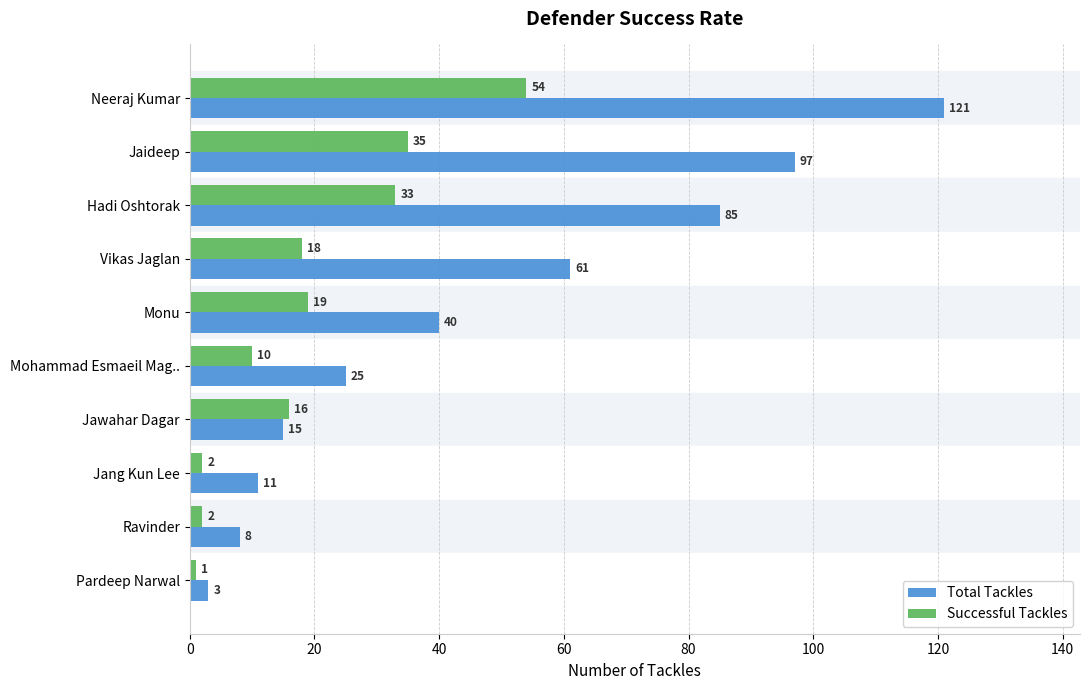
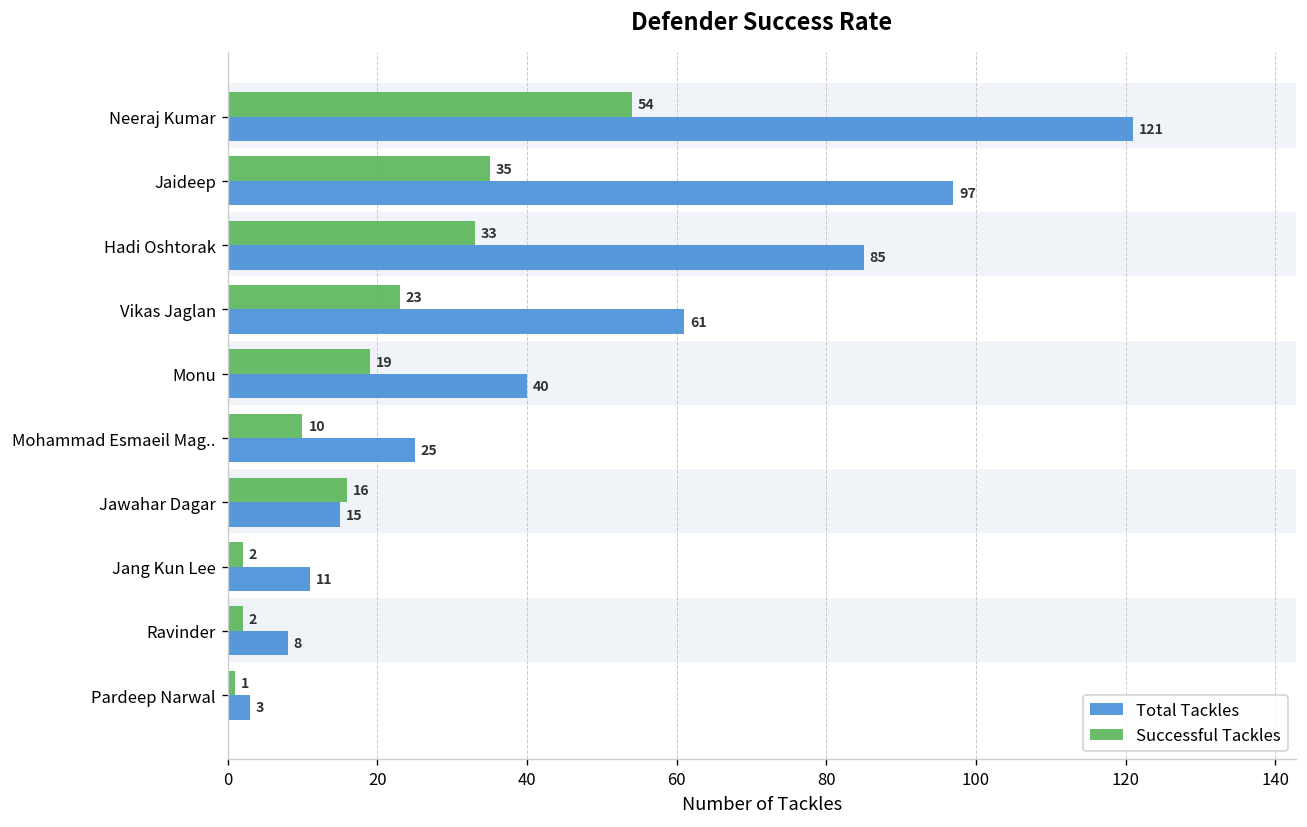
Successful Tackles, Vikas Jaglan: 18 -> 23
